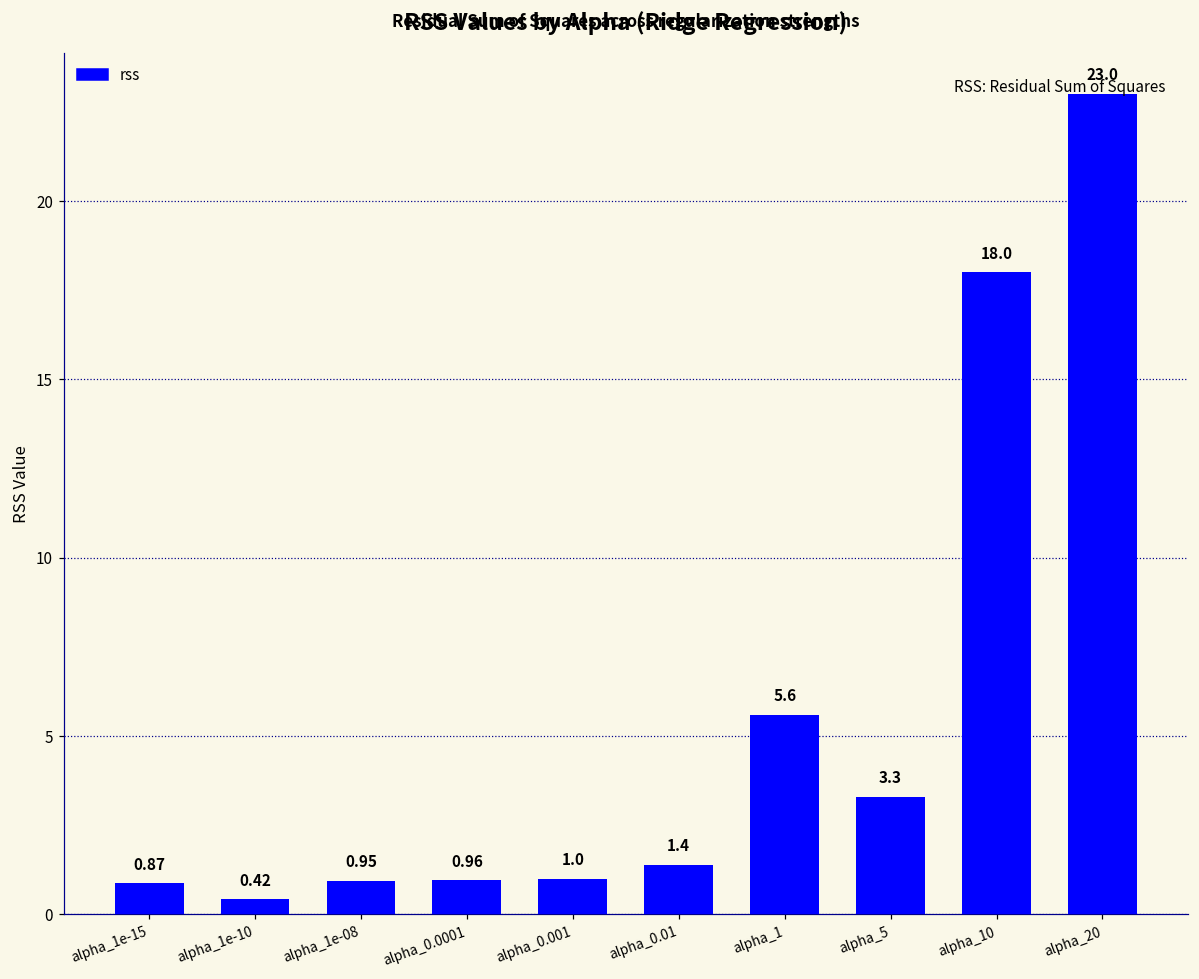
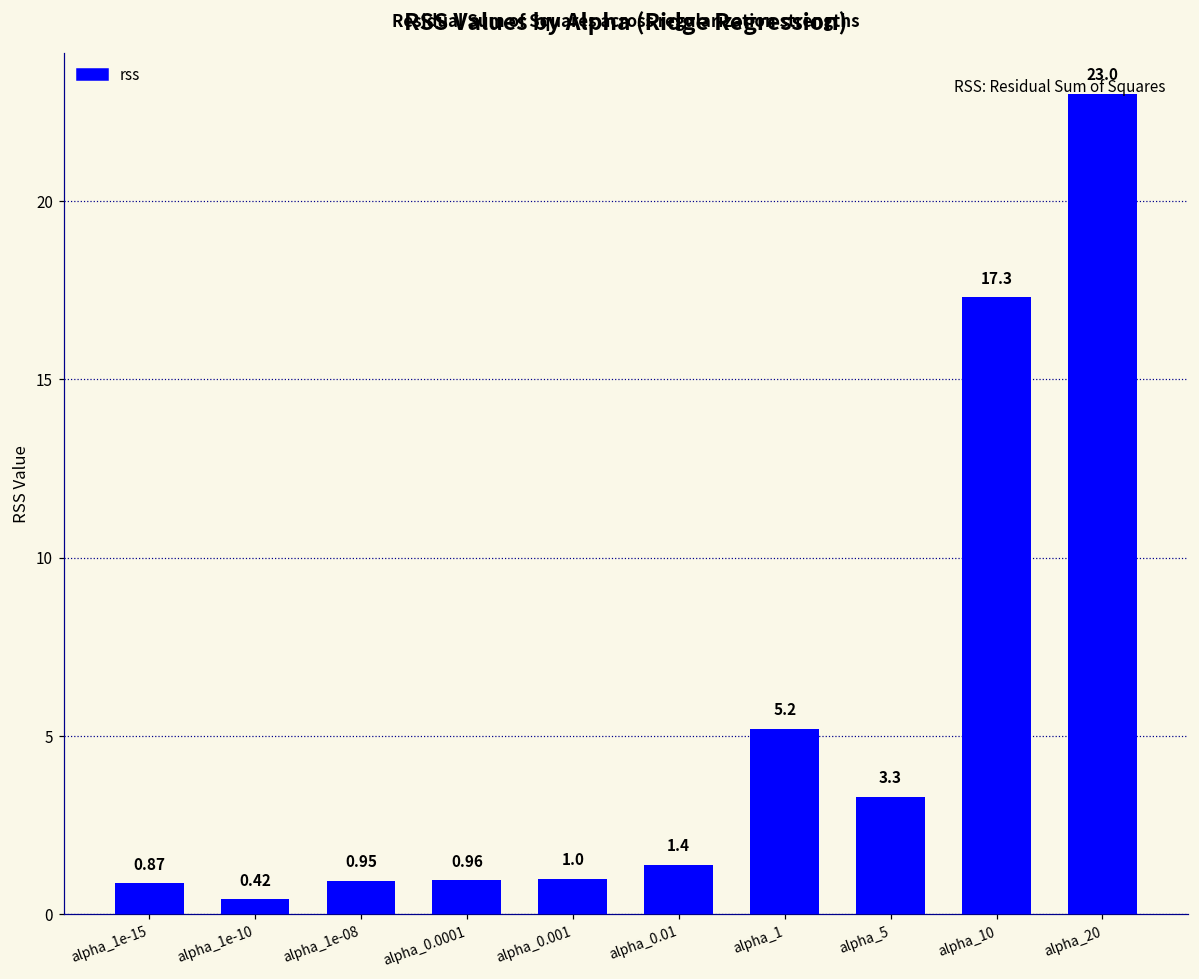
alpha_1: 5.6 -> 5.2
alpha_10: 18.0 -> 17.3
